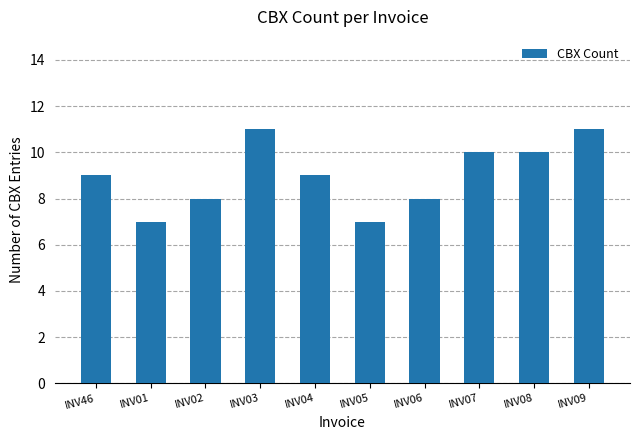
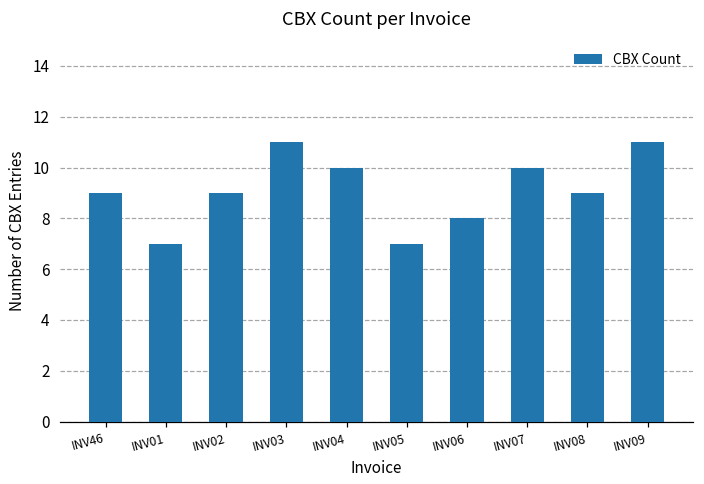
INV02: 8 -> 9
INV04: 9 -> 10
INV08: 10 -> 9
